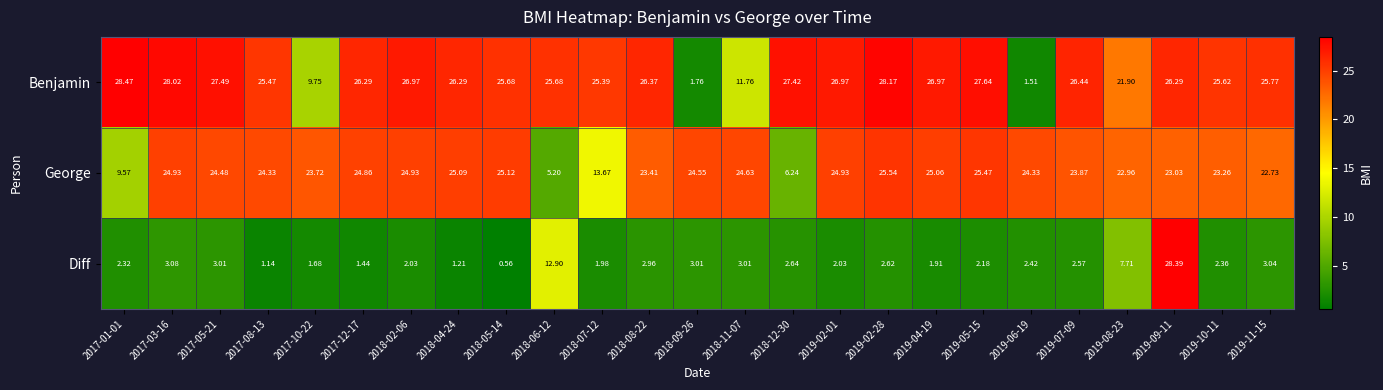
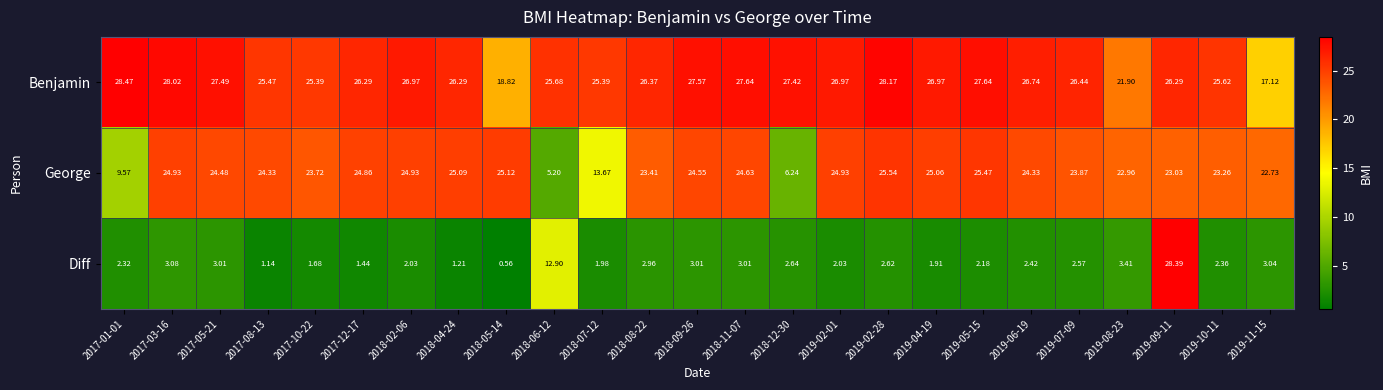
Benjamin, 2017-10-22: 9.75 -> 25.39
Benjamin, 2018-05-14: 25.68 -> 18.82
Benjamin, 2018-09-26: 1.76 -> 27.57
Benjamin, 2018-11-07: 11.76 -> 27.64
Benjamin, 2019-06-19: 1.51 -> 26.74
Benjamin, 2019-11-15: 25.77 -> 17.12
Diff, 2019-08-23: 7.71 -> 3.41
